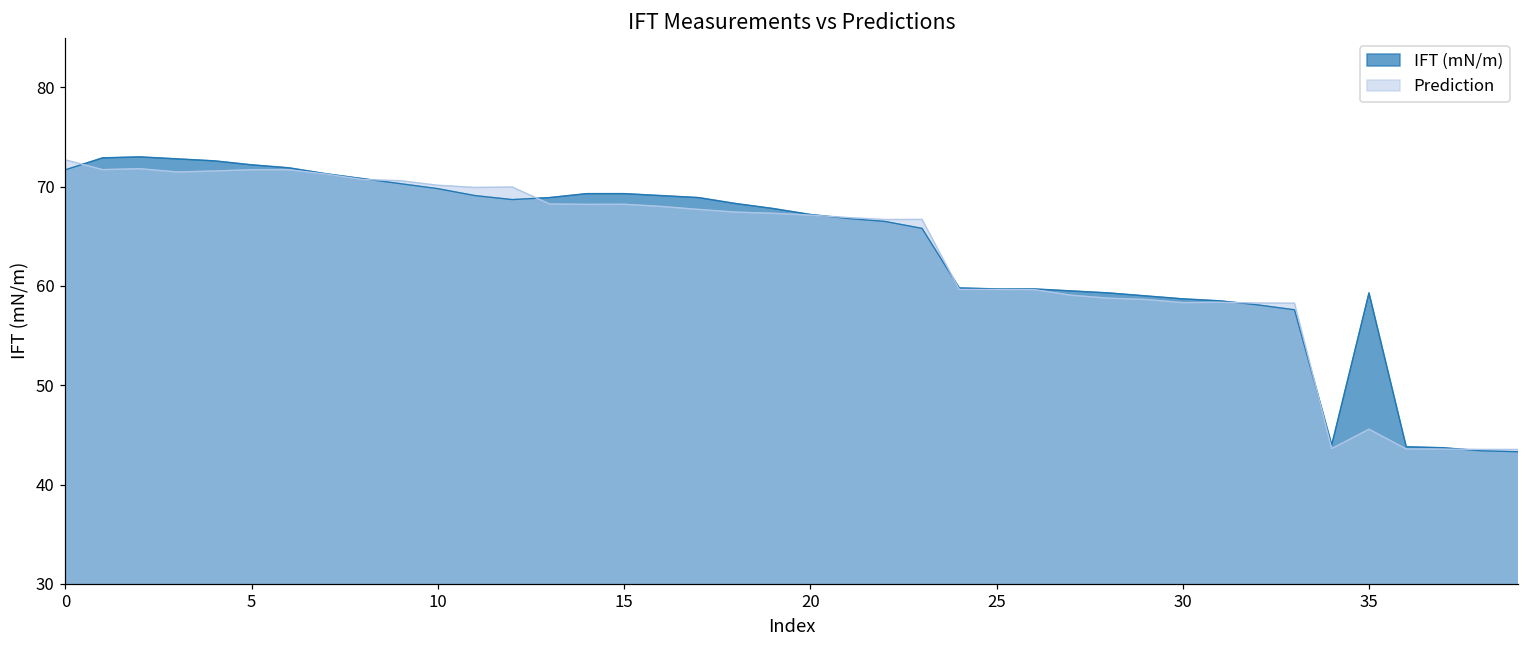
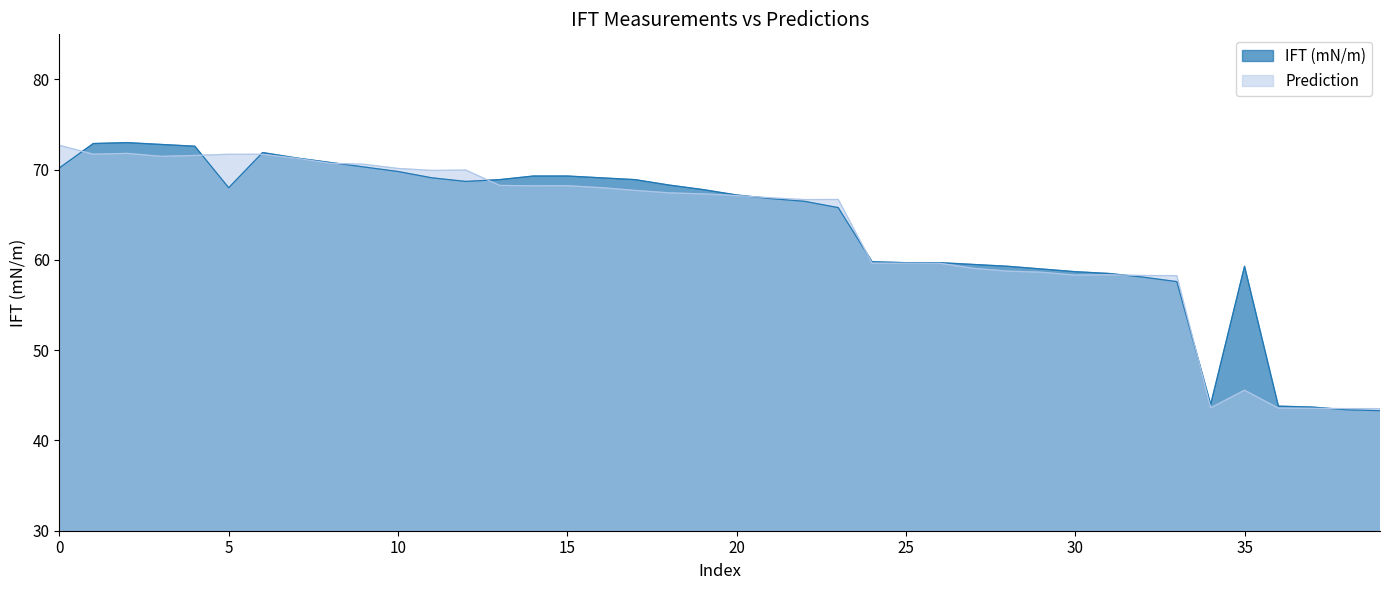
IFT (mN/m), 0: 72 -> 70
IFT (mN/m), 5: 72 -> 68
